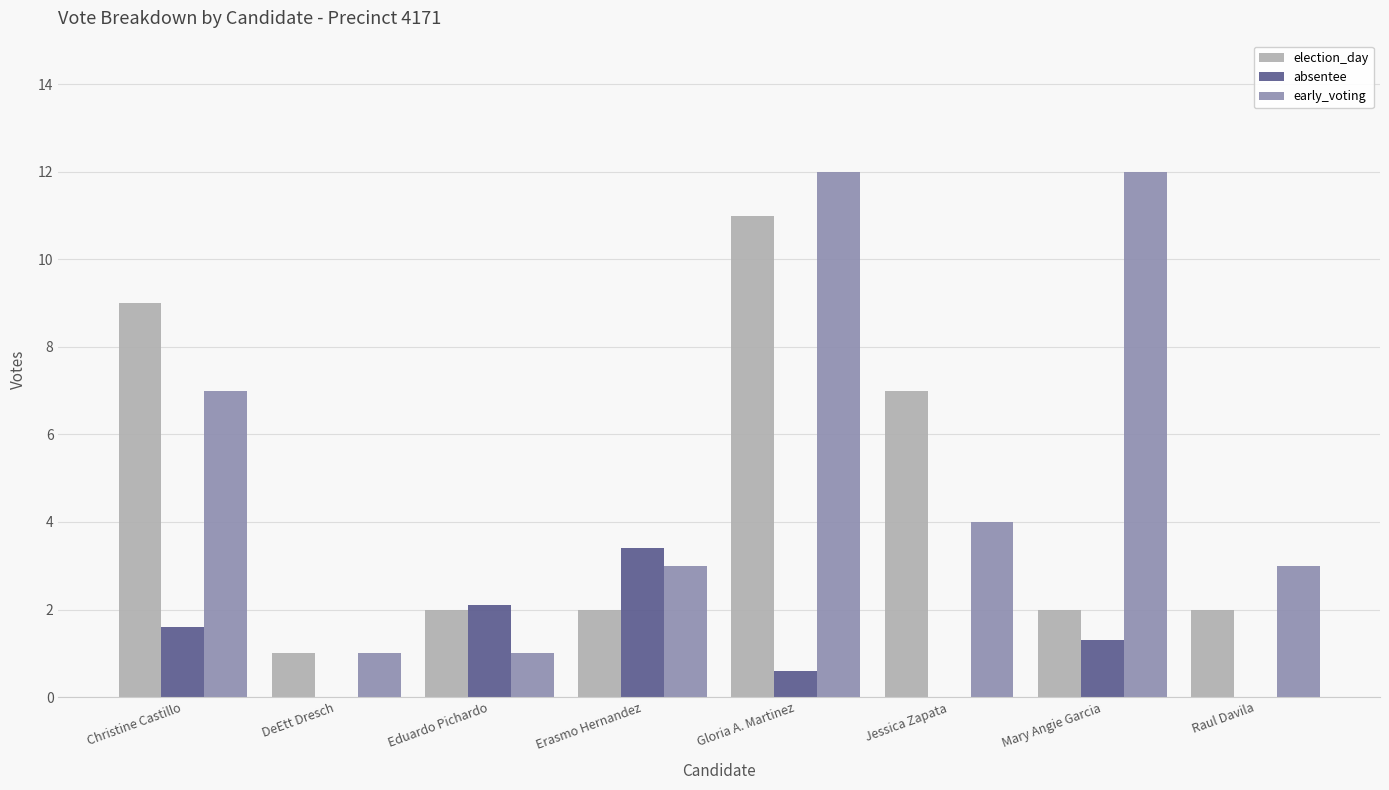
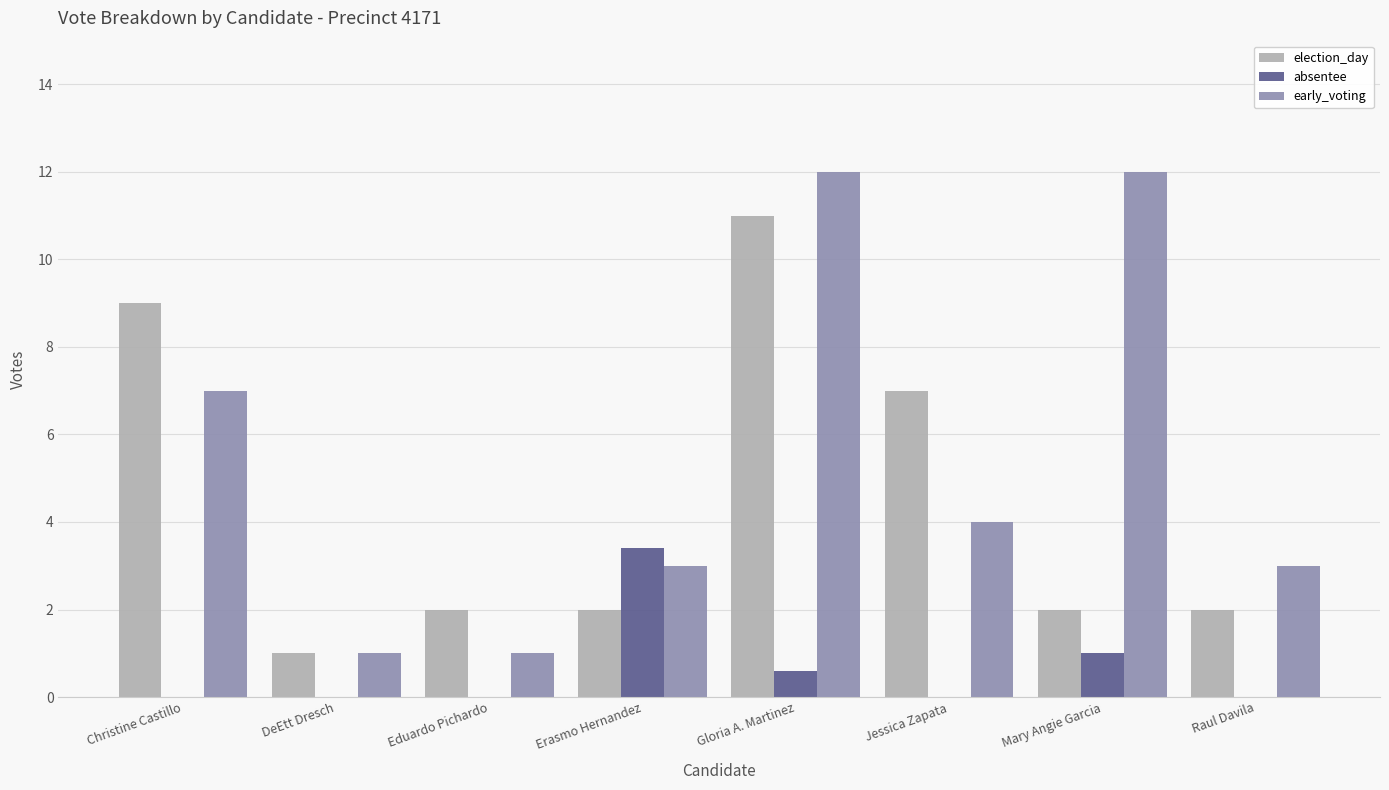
absentee, Christine Castillo: 1.6 -> 0.0
absentee, Eduardo Pichardo: 2.1 -> 0.0
absentee, Mary Angie Garcia: 1.3 -> 1.0
